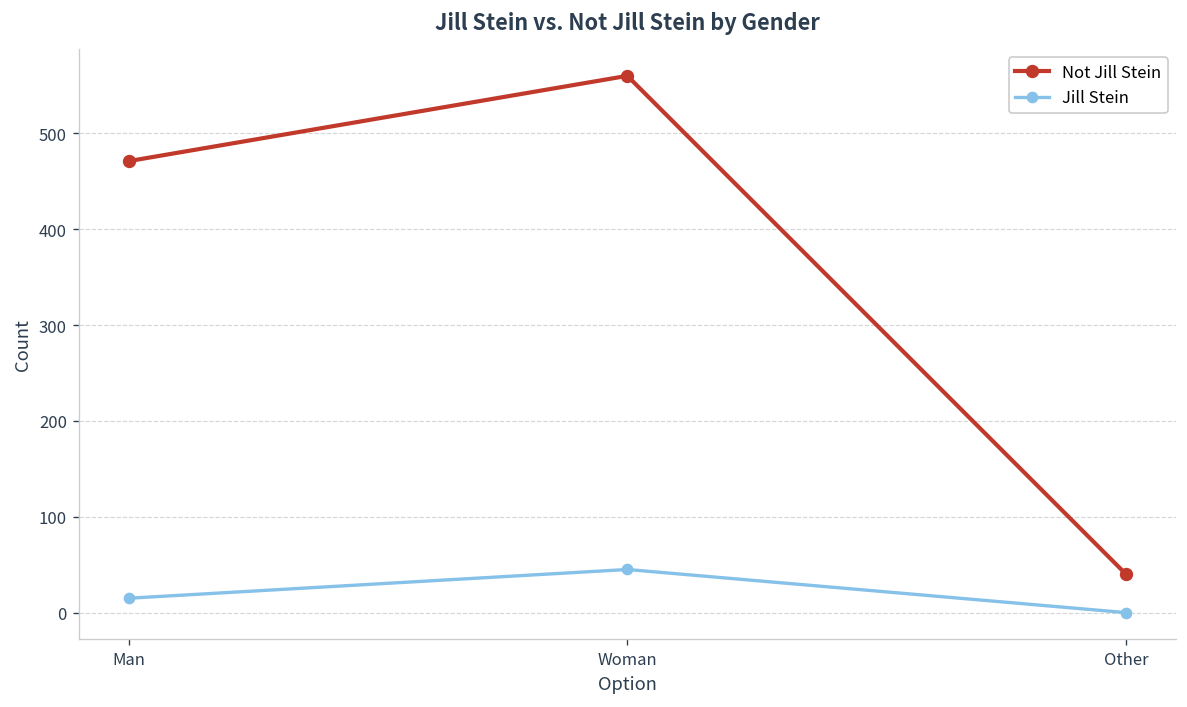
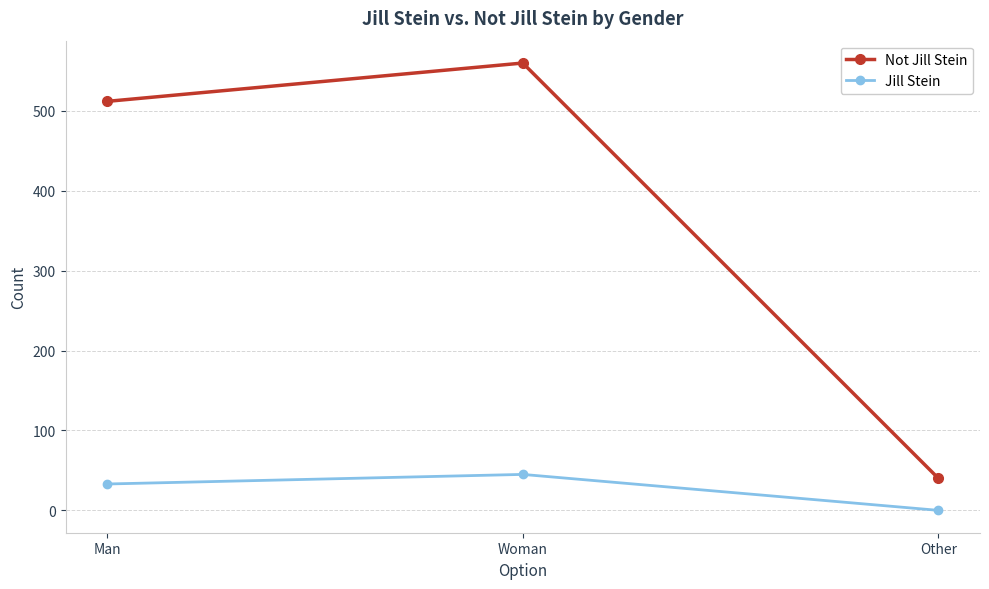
Not Jill Stein, Man: 470 -> 510
Jill Stein, Man: 20 -> 30
